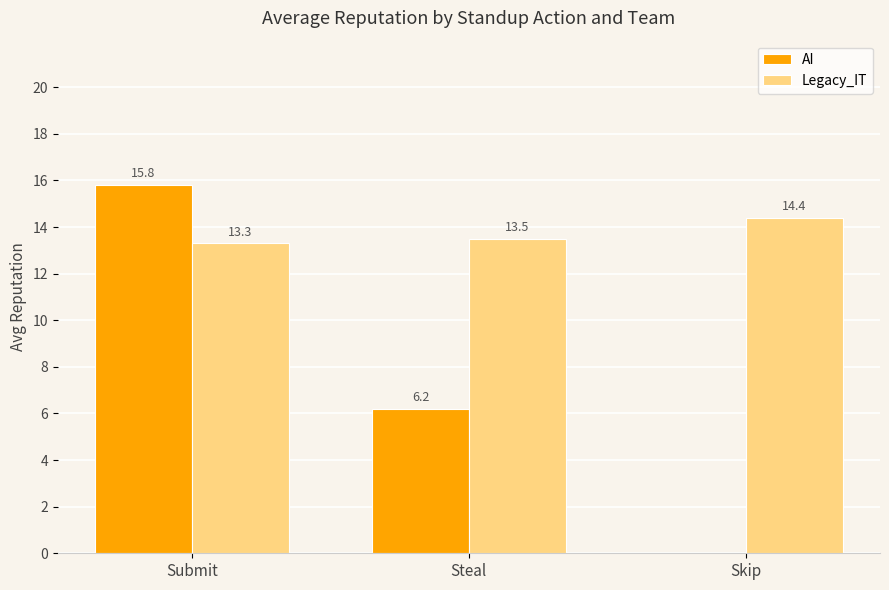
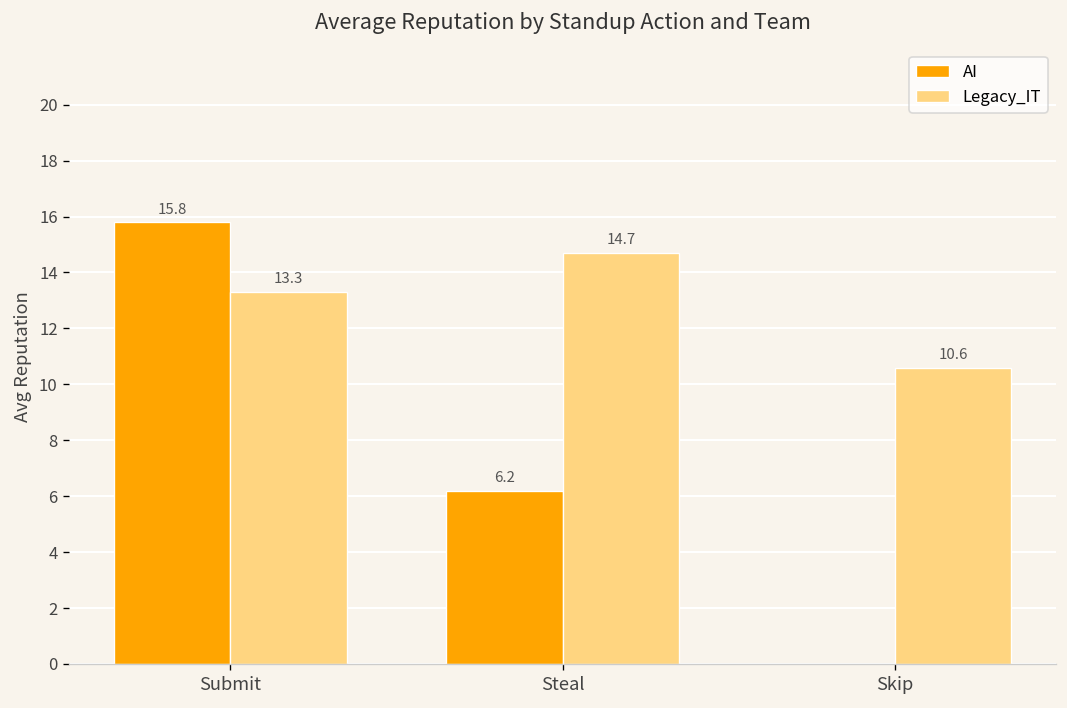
Legacy_IT, Steal: 13.5 -> 14.7
Legacy_IT, Skip: 14.4 -> 10.6
